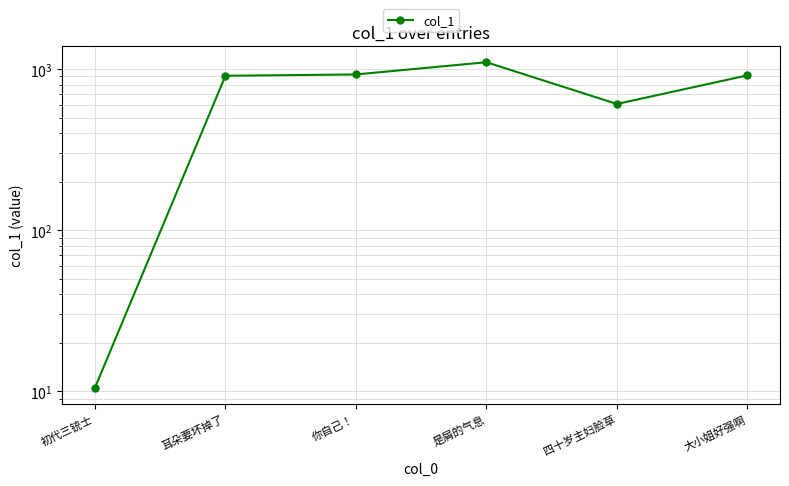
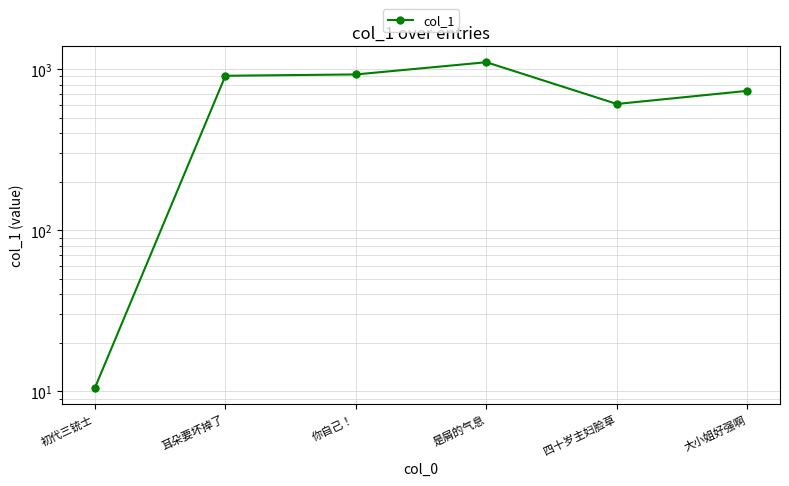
大小姐好强啊: 900 -> 700
